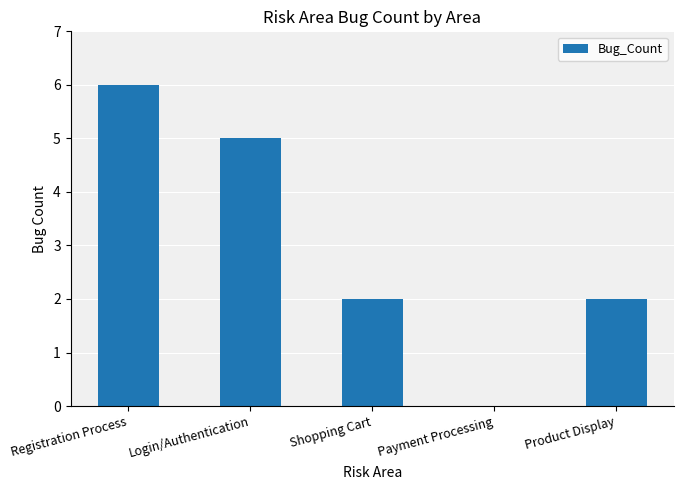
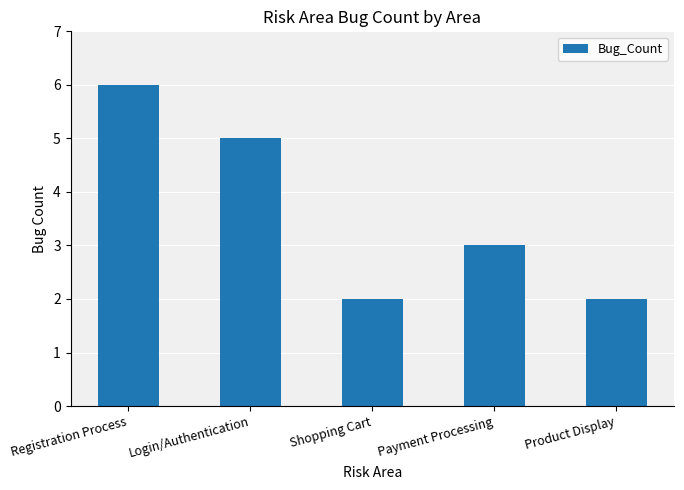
Payment Processing: 0 -> 3
